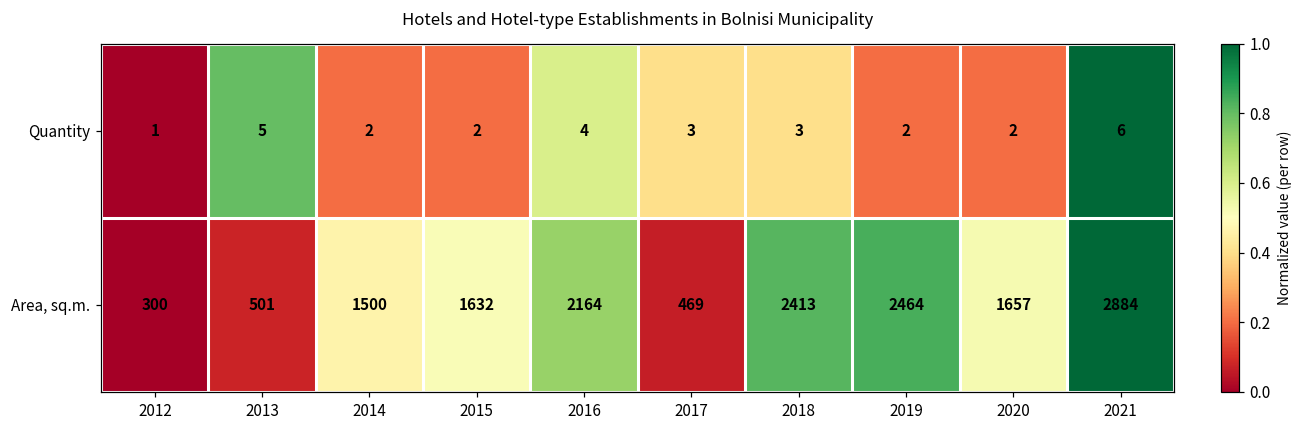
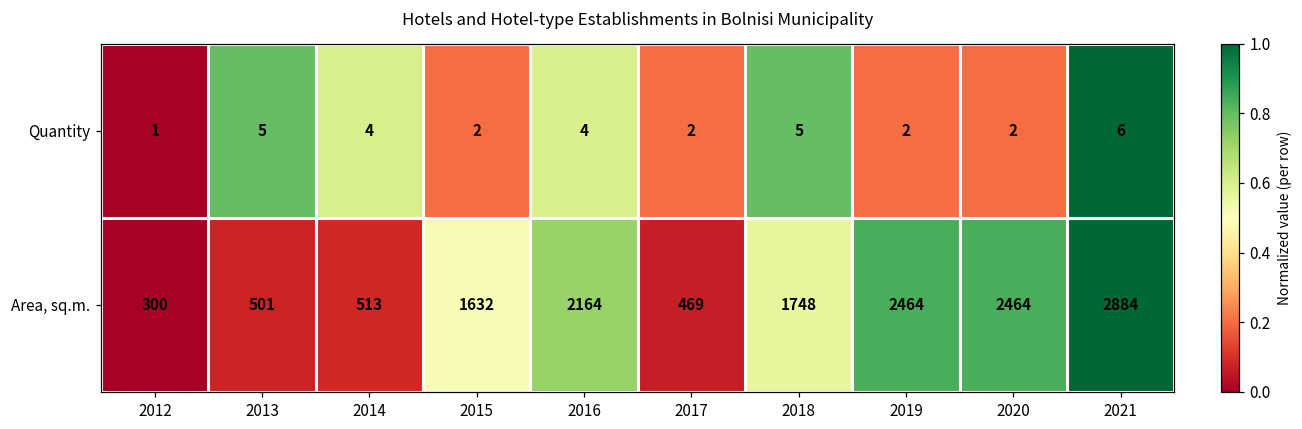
Quantity, 2014: 2 -> 4
Quantity, 2017: 3 -> 2
Quantity, 2018: 3 -> 5
Area, sq.m., 2014: 1500 -> 513
Area, sq.m., 2018: 2413 -> 1748
Area, sq.m., 2020: 1657 -> 2464
